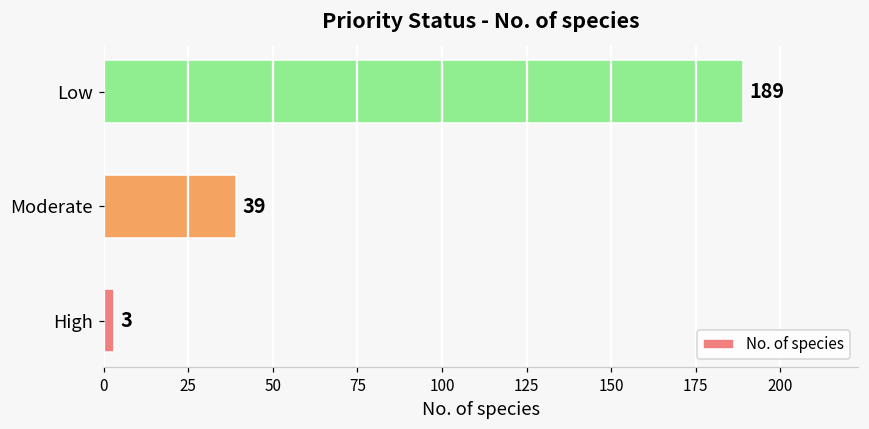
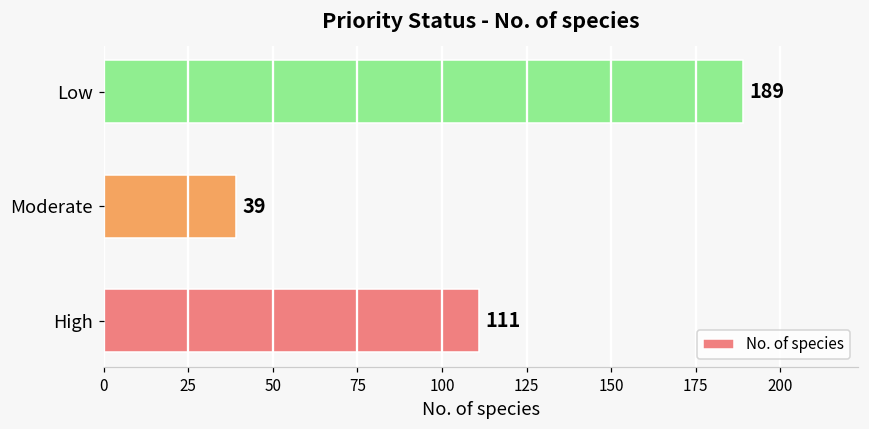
High: 3 -> 111
